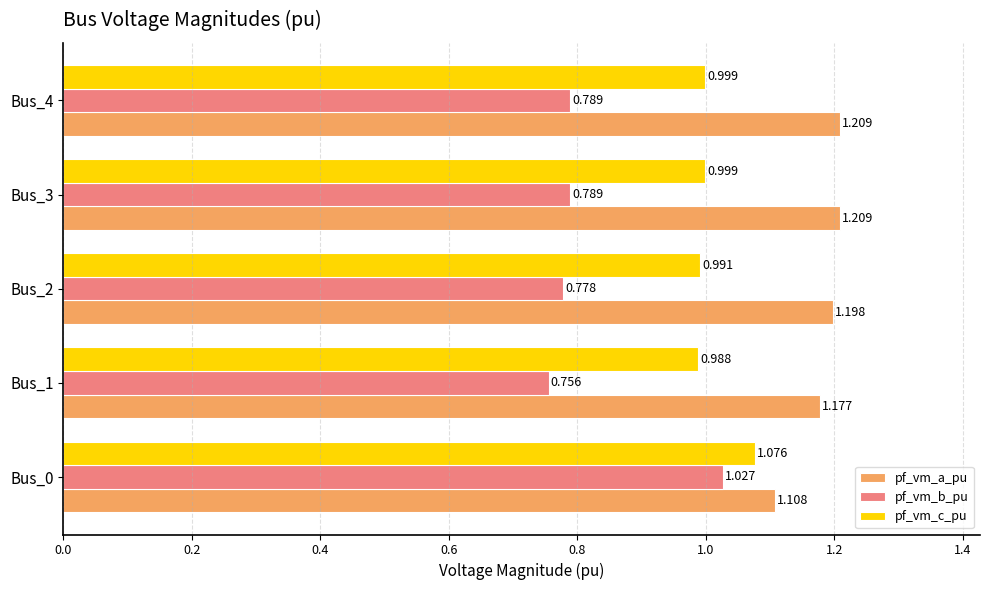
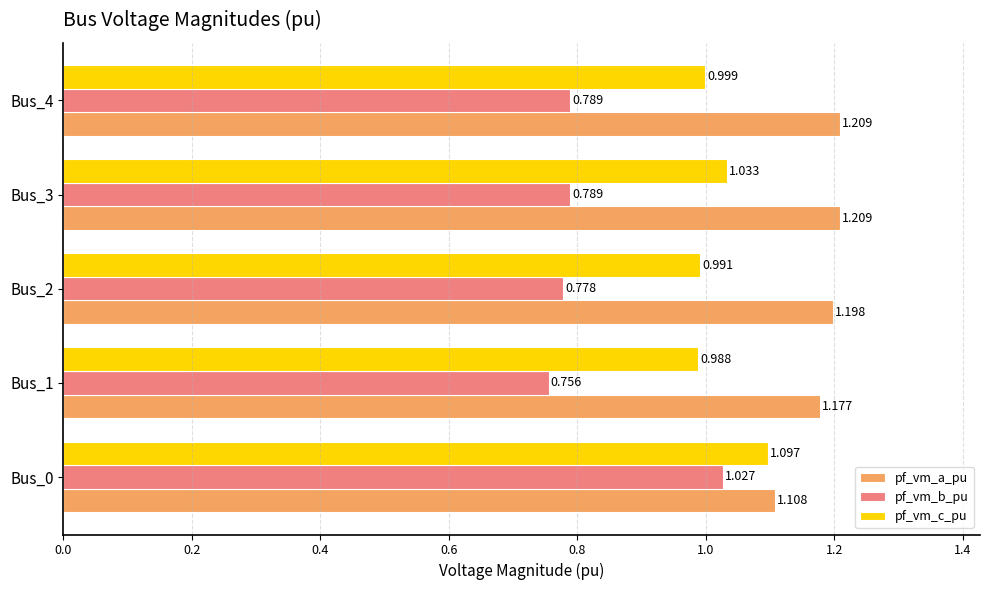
pf_vm_c_pu, Bus_3: 0.999 -> 1.033
pf_vm_c_pu, Bus_0: 1.076 -> 1.097
